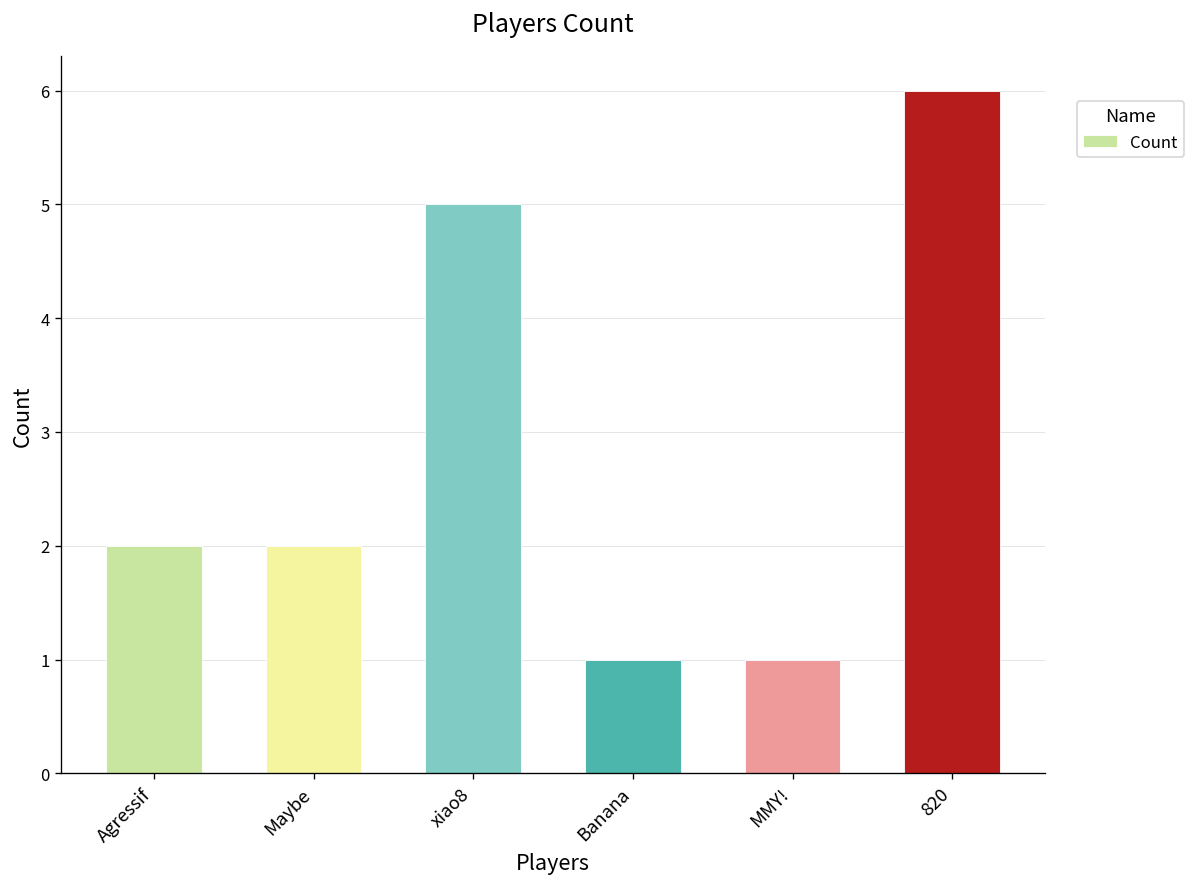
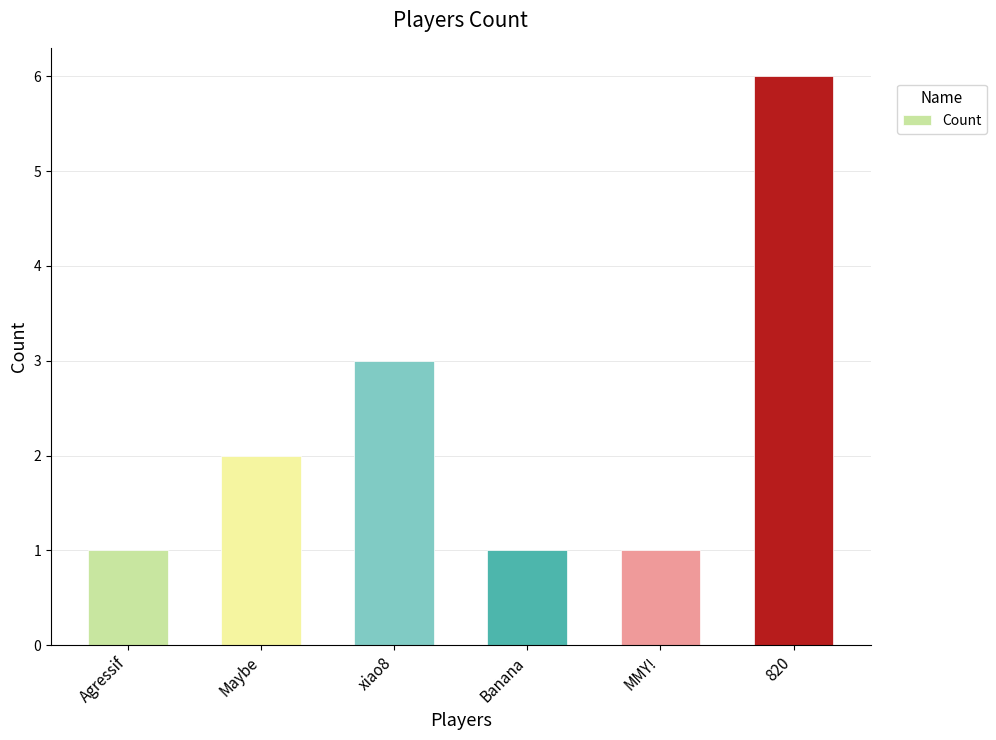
Agressif: 2 -> 1
xiao8: 5 -> 3
